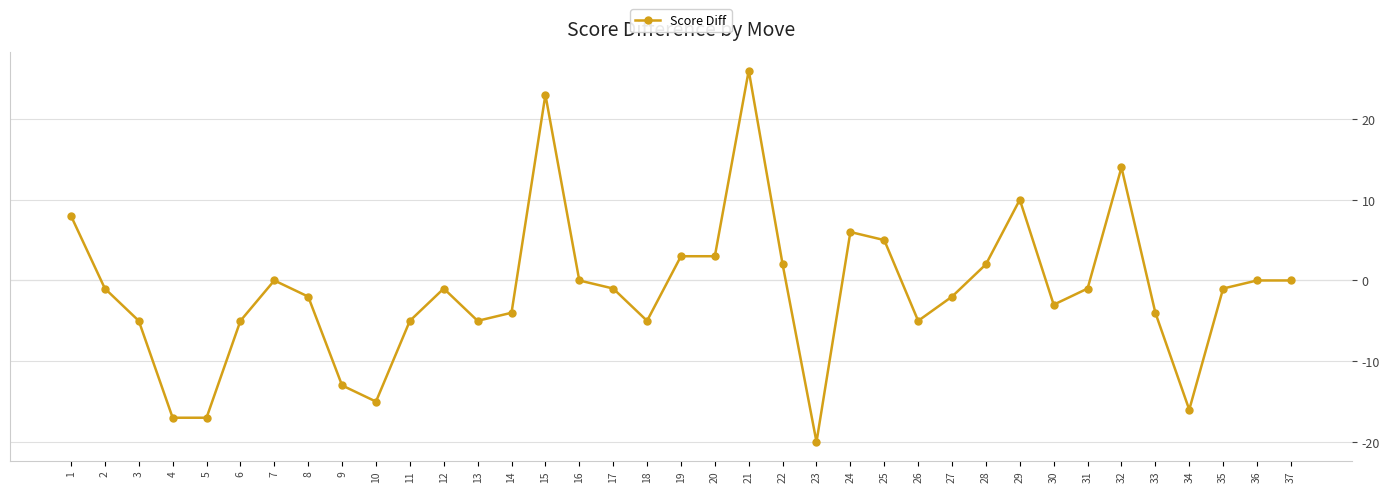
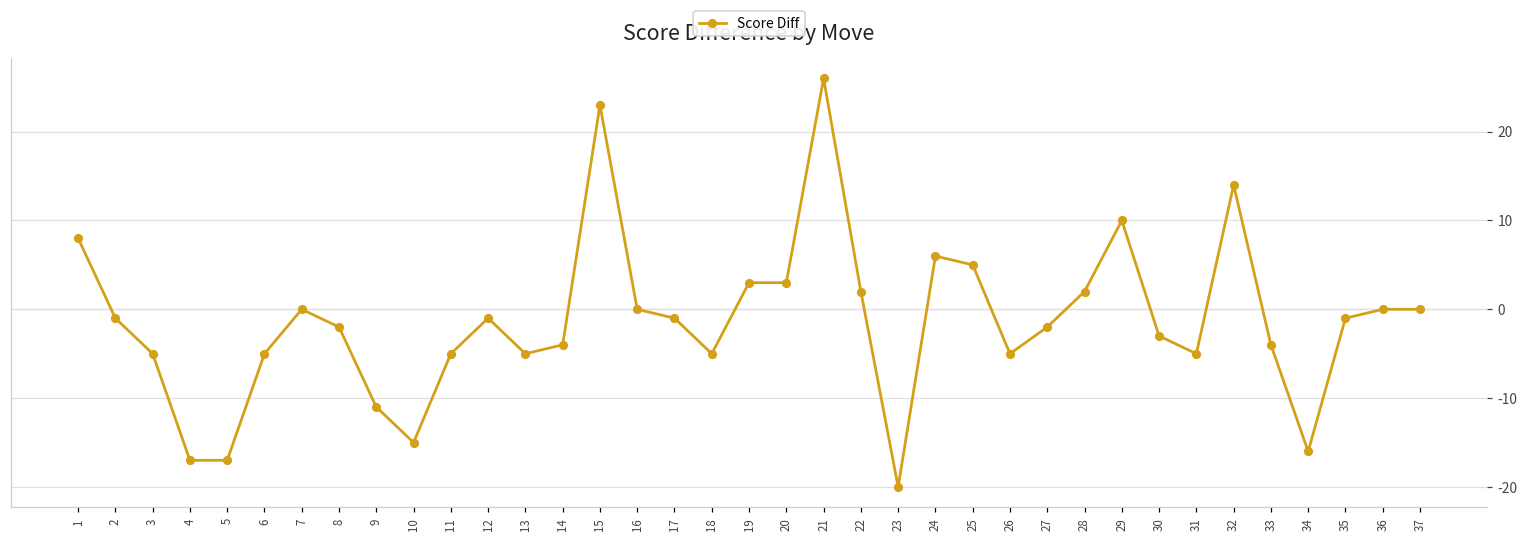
9: -13 -> -11
31: -1 -> -5
